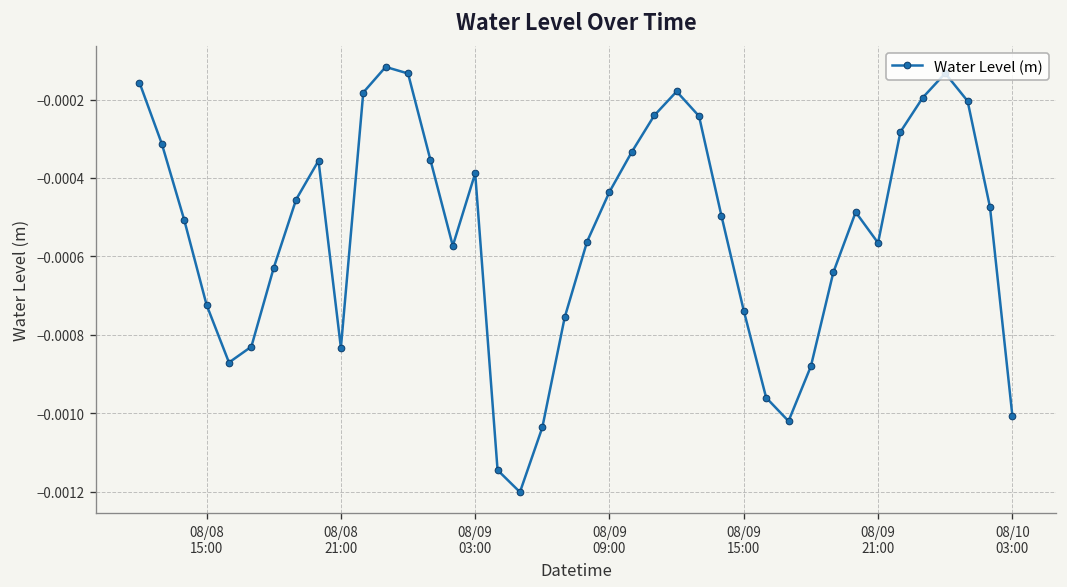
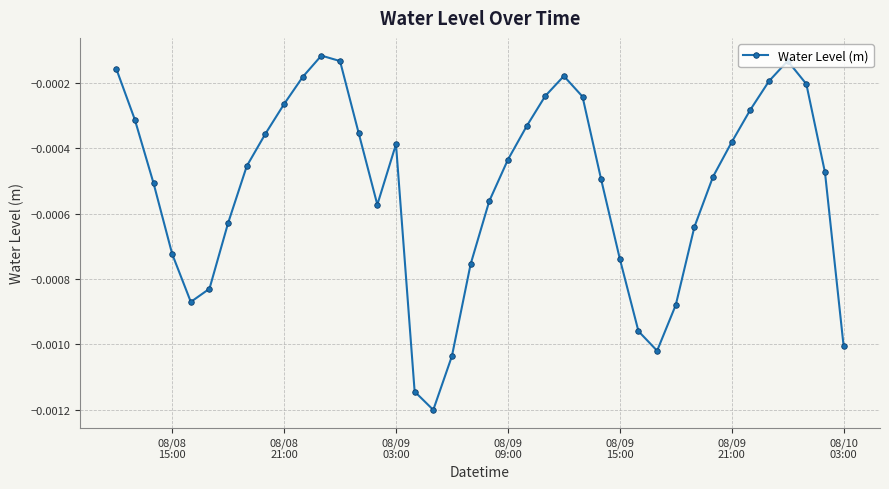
08/08 21:00: -0.00083 -> -0.00027
08/09 21:00: -0.00057 -> -0.00038
